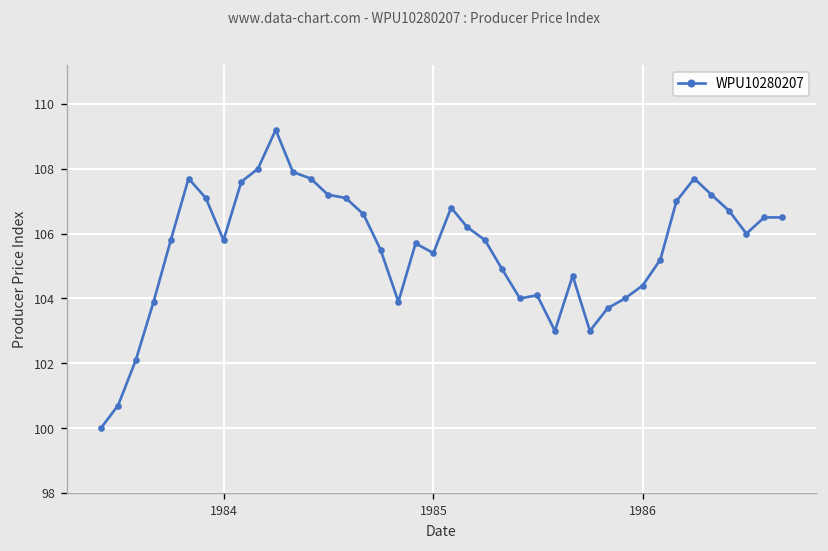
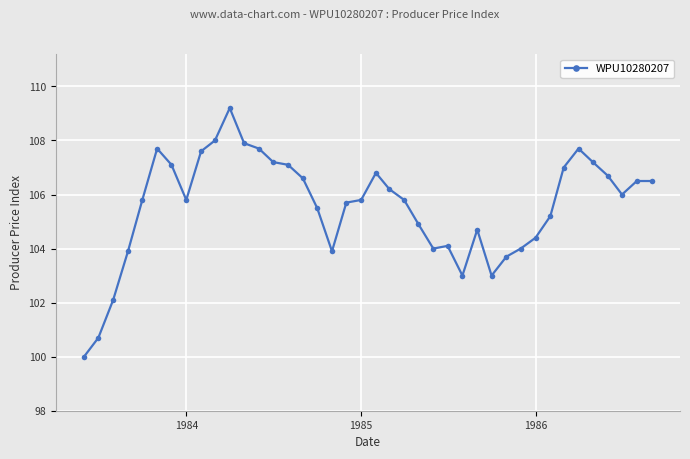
1985: 105.4 -> 105.8
